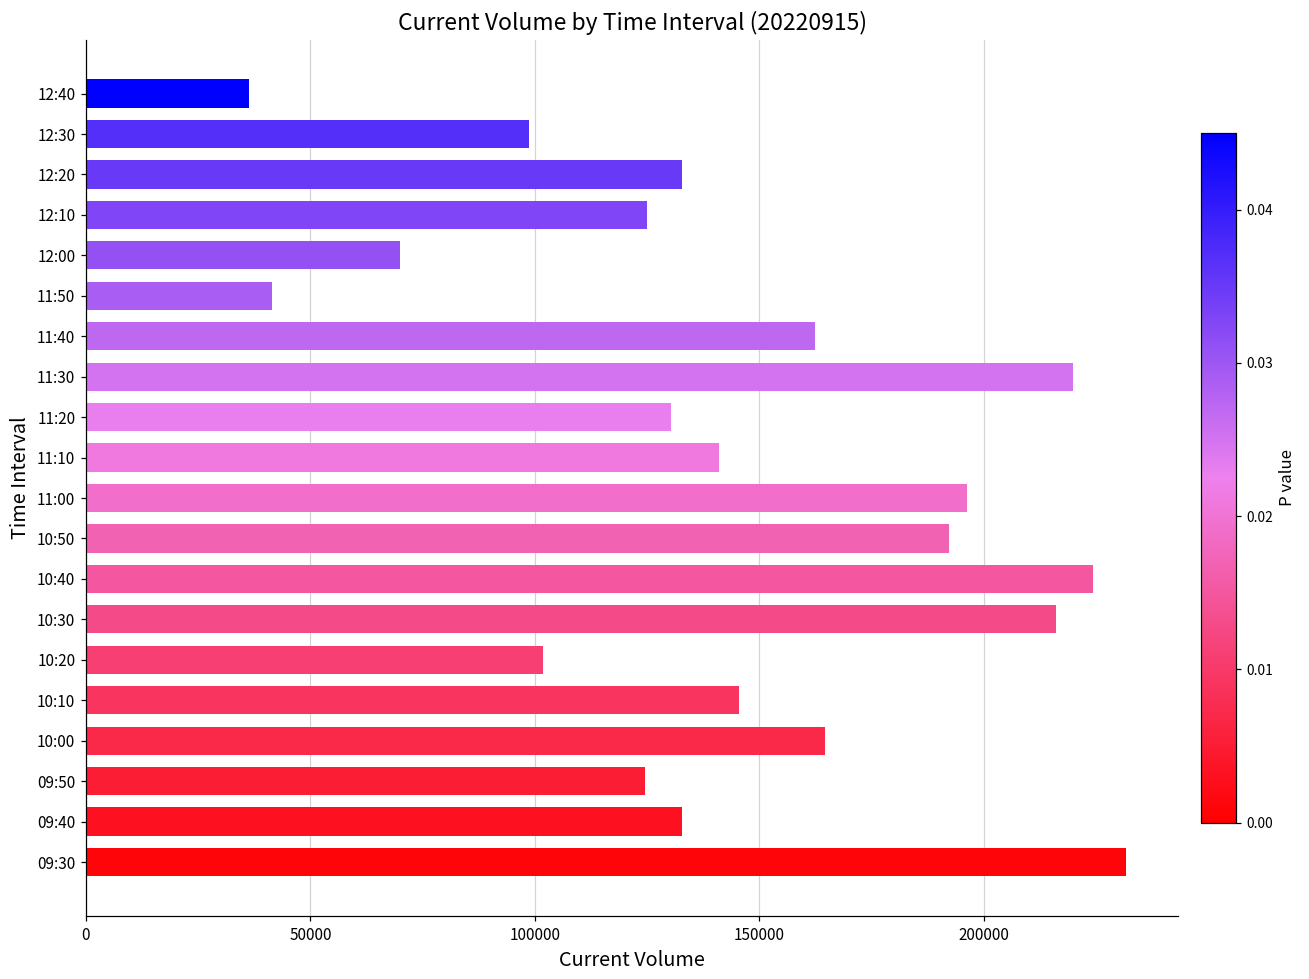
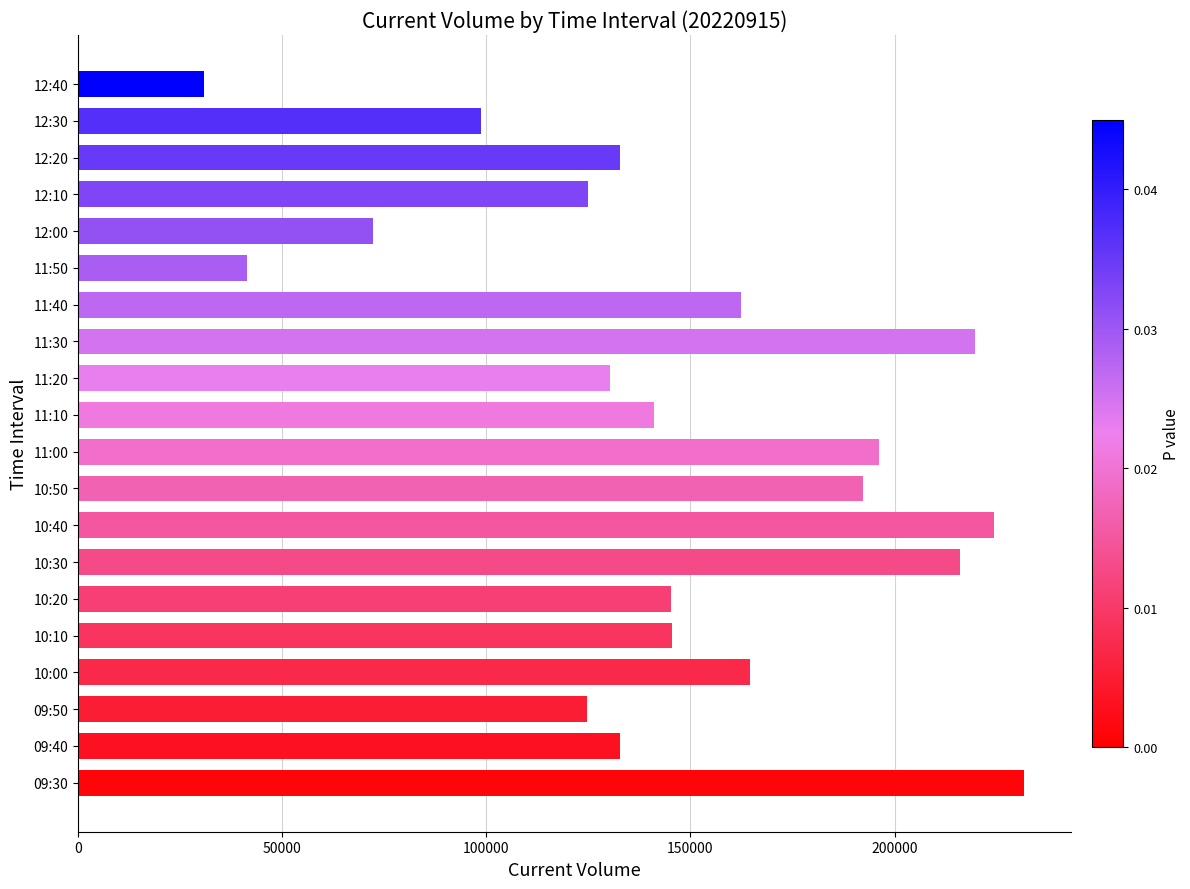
12:40: 36000 -> 31000
12:00: 70000 -> 72000
10:20: 102000 -> 145000
